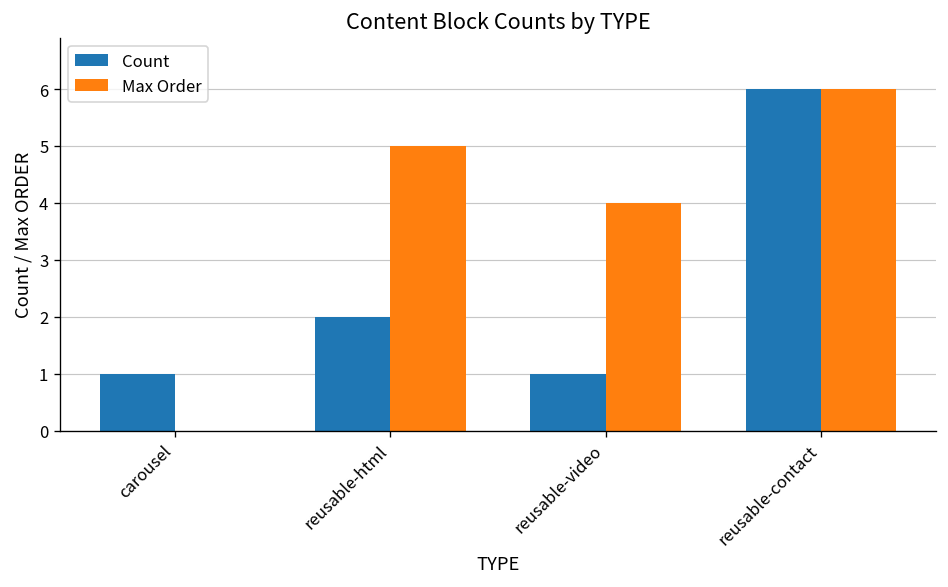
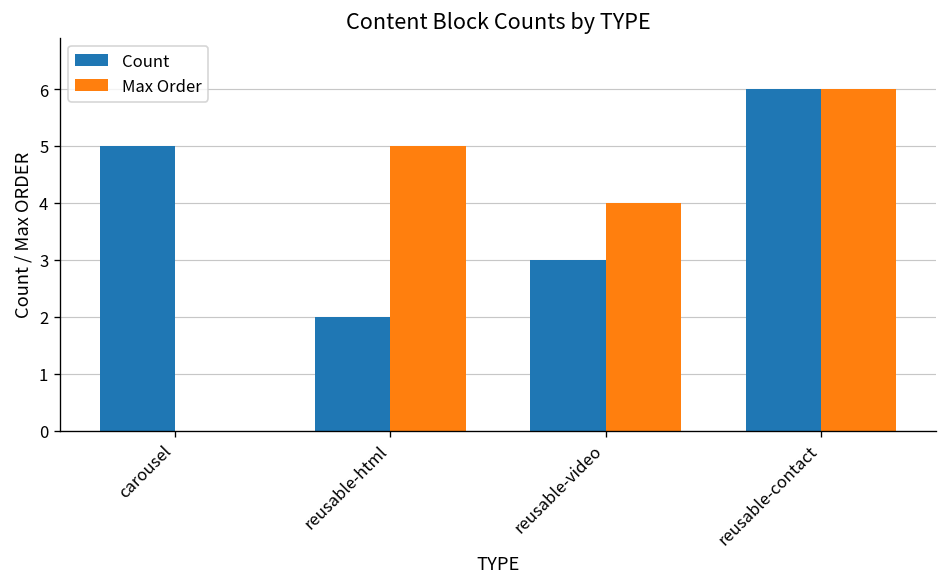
Count, carousel: 1 -> 5
Count, reusable-video: 1 -> 3
